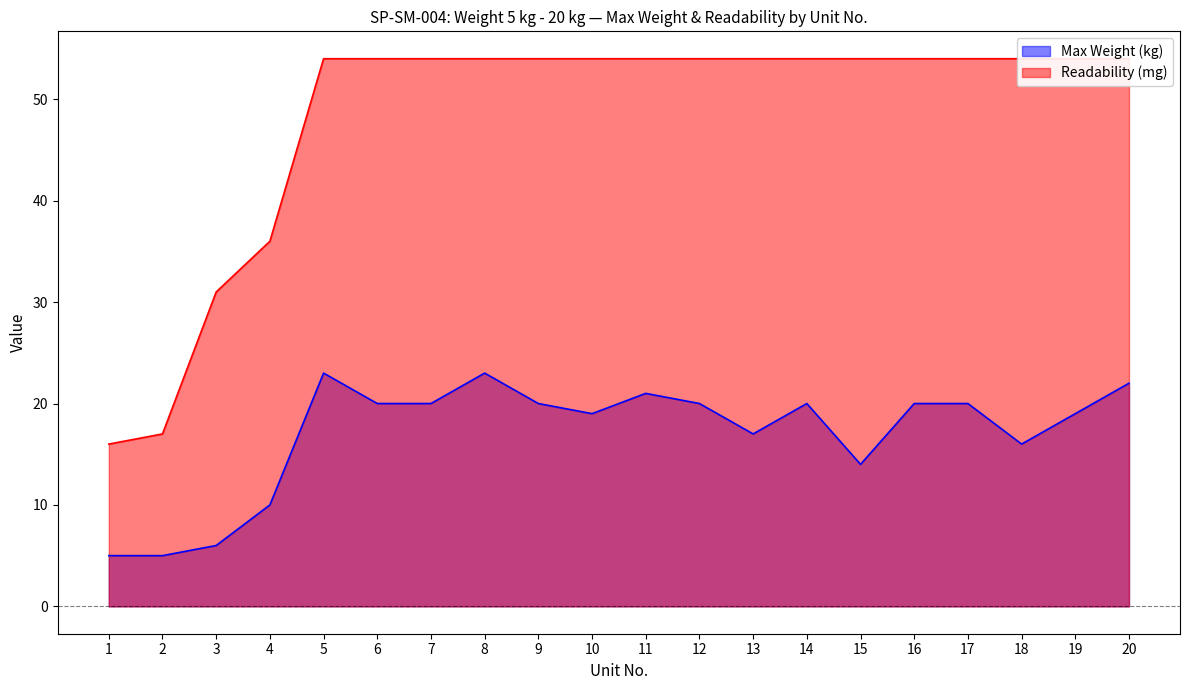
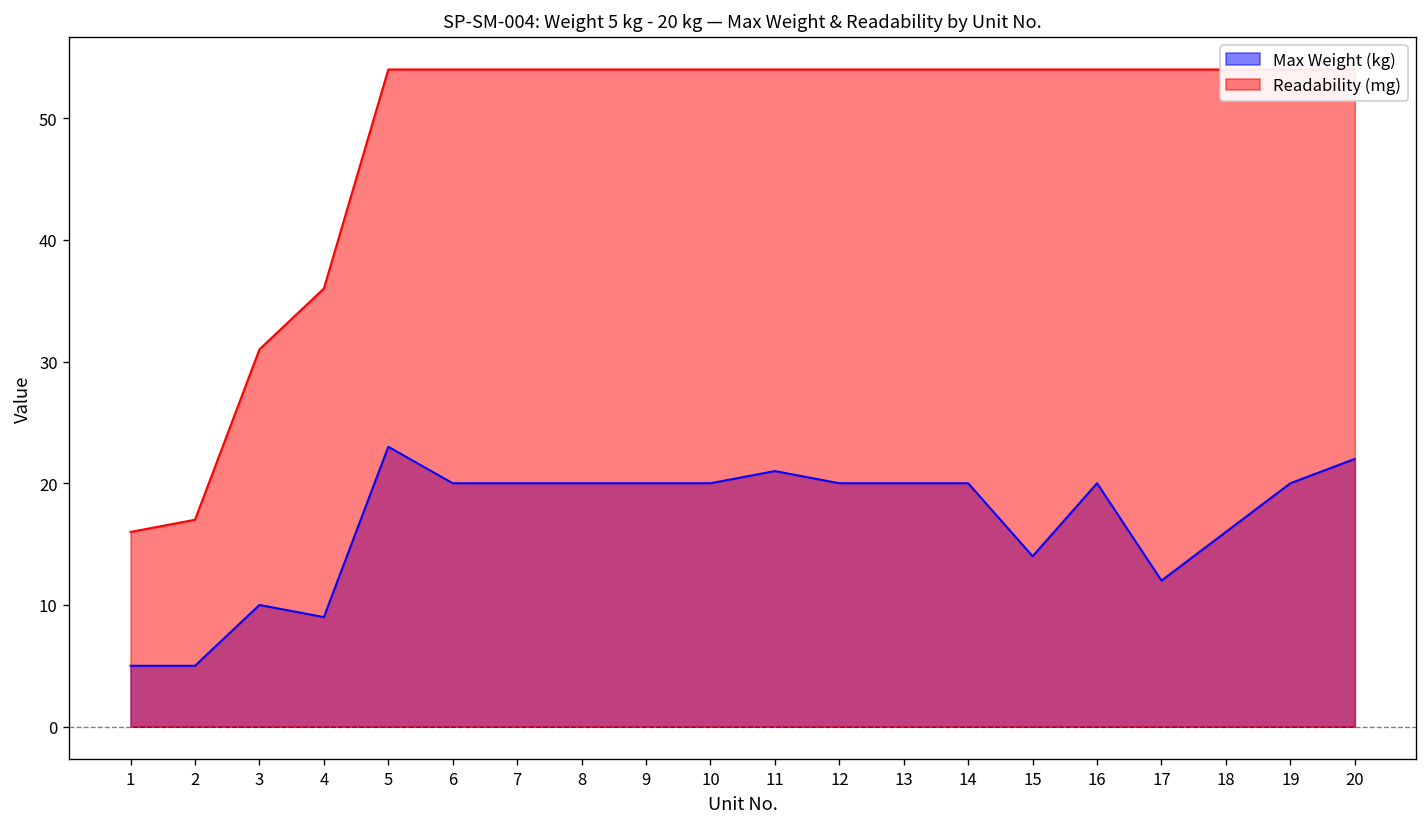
Max Weight (kg), 3: 6 -> 10
Max Weight (kg), 4: 10 -> 9
Max Weight (kg), 8: 23 -> 20
Max Weight (kg), 10: 19 -> 20
Max Weight (kg), 13: 17 -> 20
Max Weight (kg), 17: 20 -> 12
Max Weight (kg), 19: 19 -> 20
